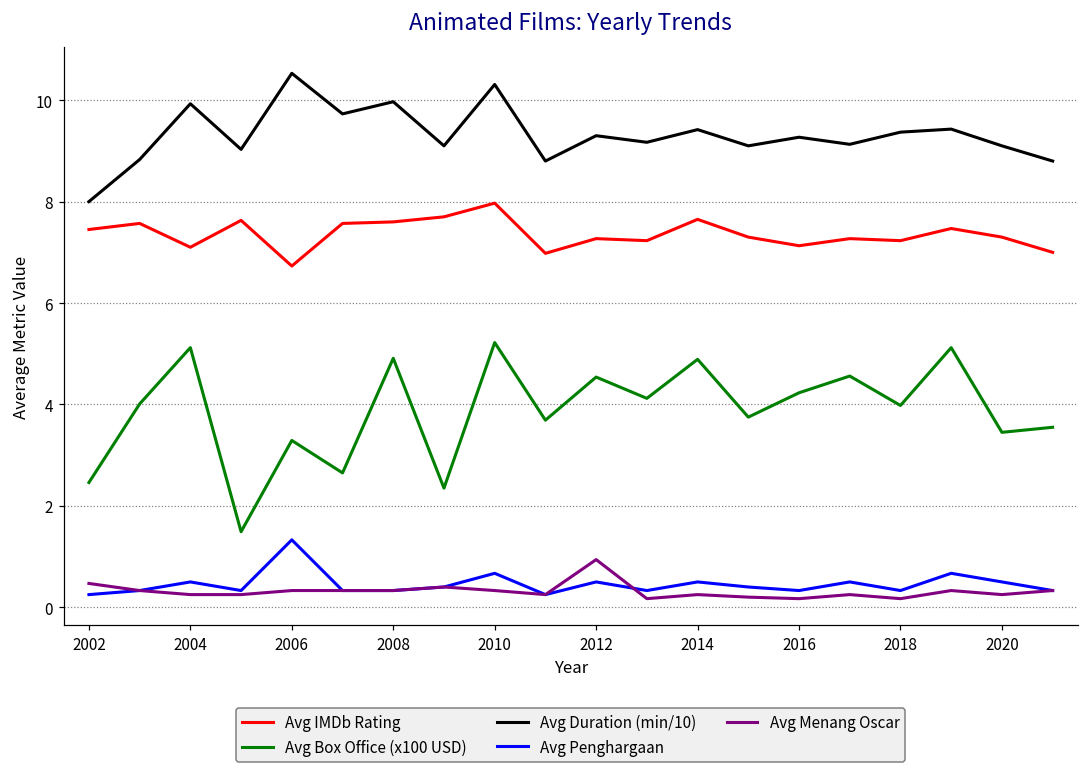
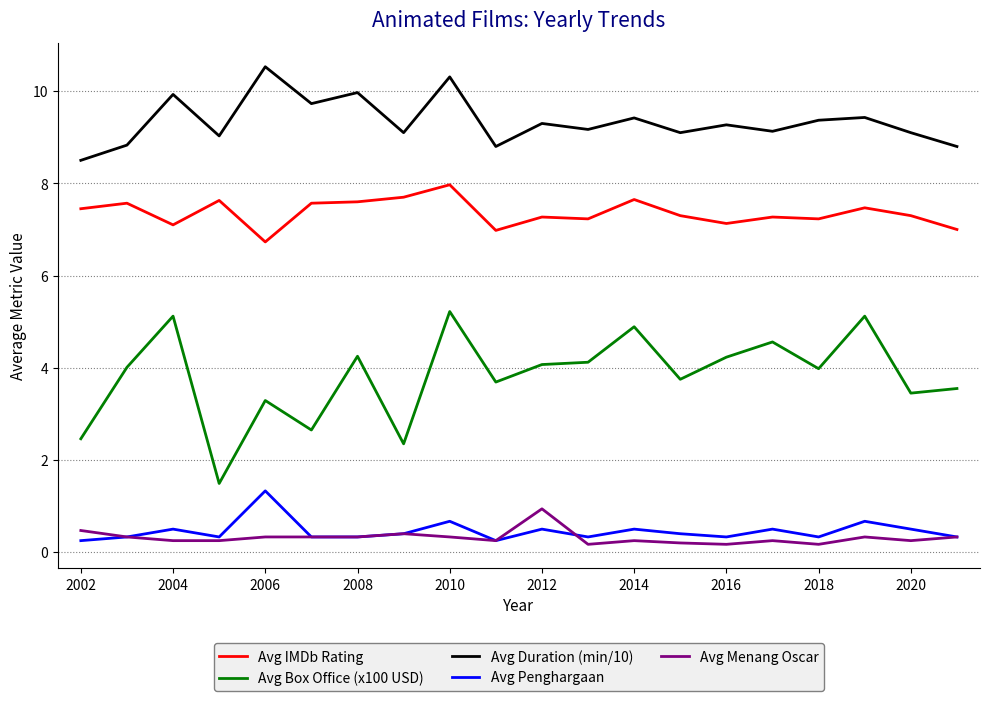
Avg Duration (min/10), 2002: 8.0 -> 8.5
Avg Box Office (x100 USD), 2008: 4.9 -> 4.3
Avg Box Office (x100 USD), 2012: 4.5 -> 4.1
